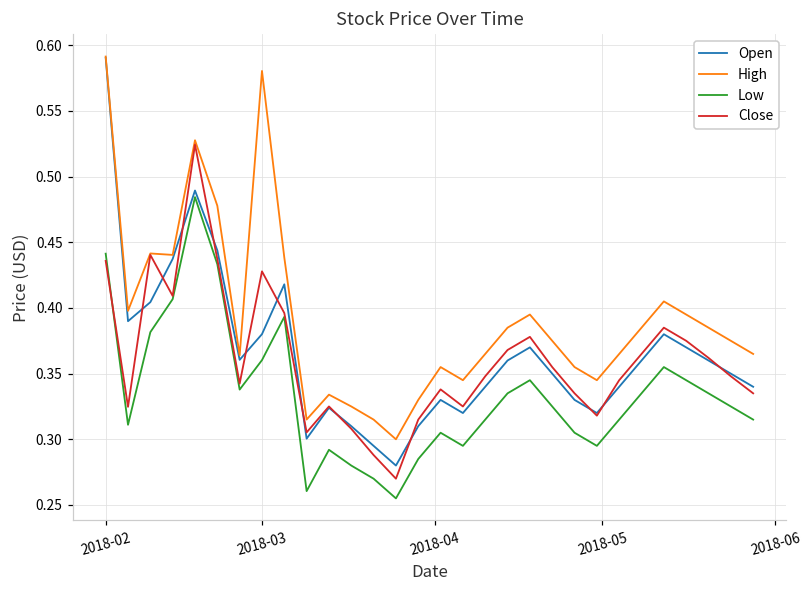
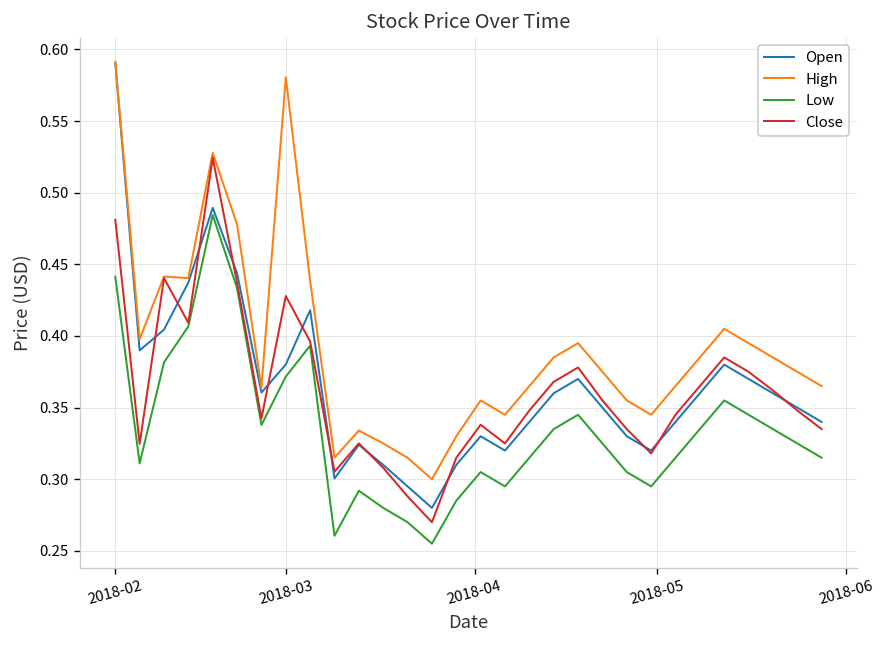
Close, 2018-02: 0.436 -> 0.481
Low, 2018-03: 0.360 -> 0.372
